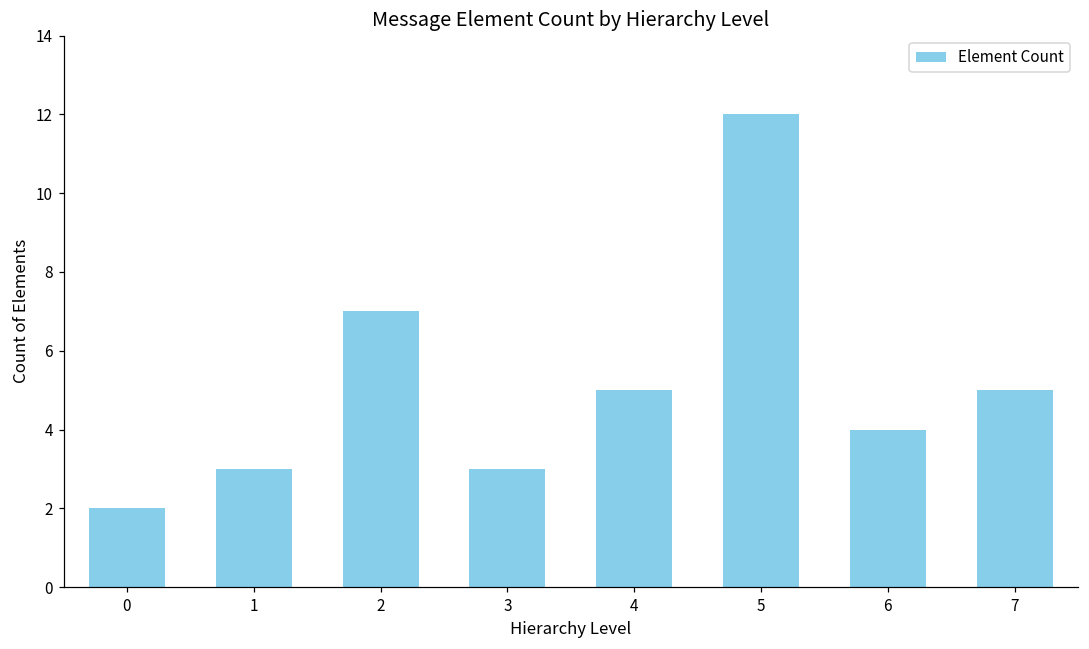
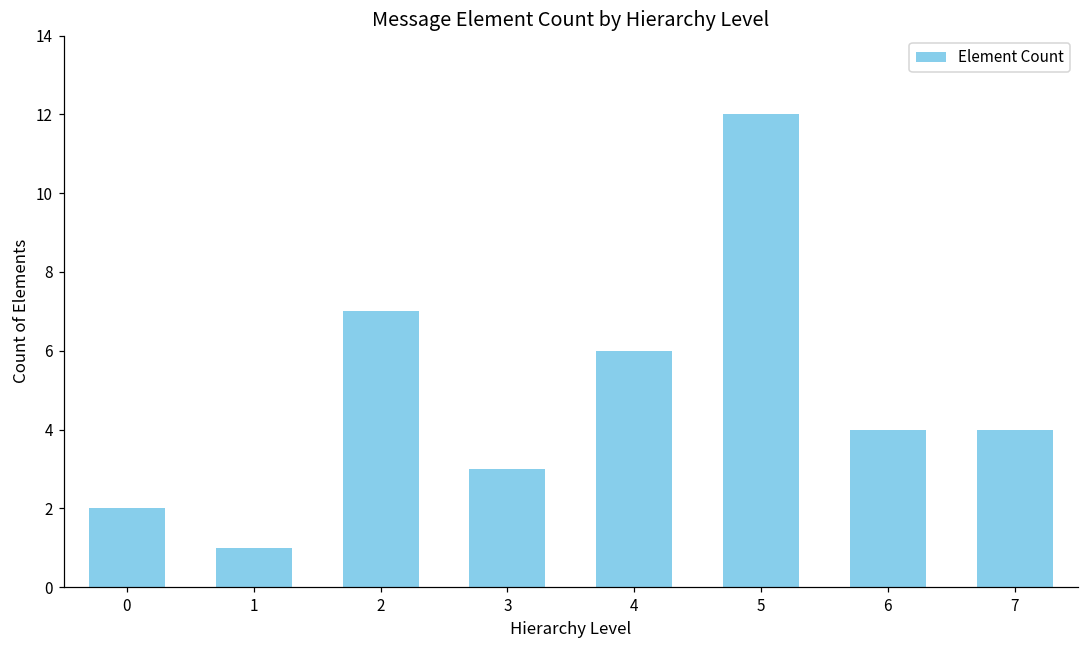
1: 3 -> 1
4: 5 -> 6
7: 5 -> 4
